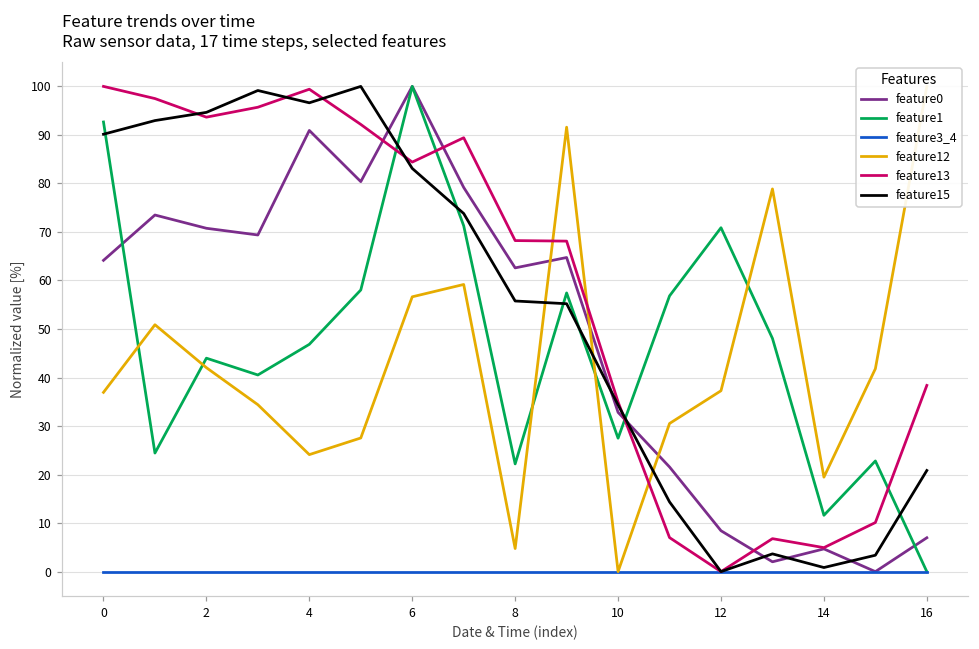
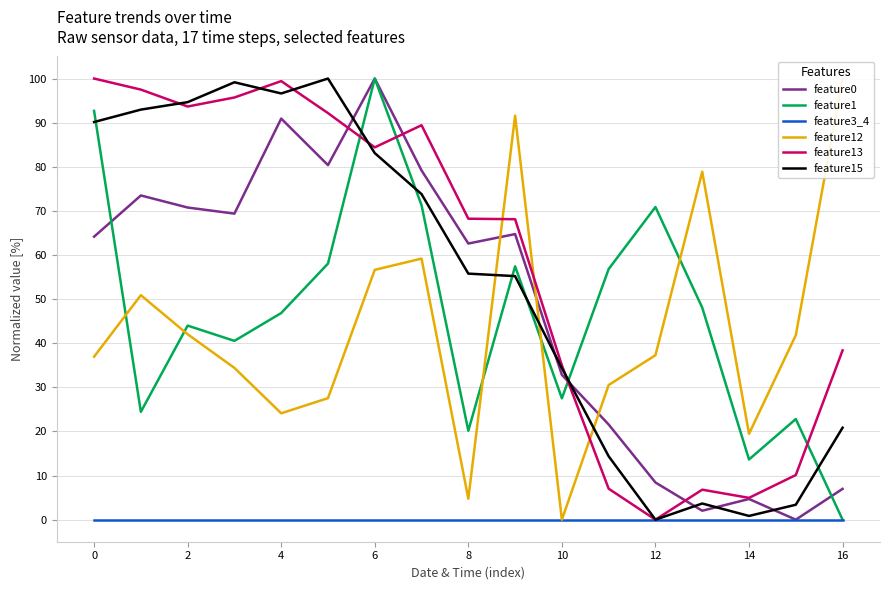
feature1, 8: 22 -> 20
feature1, 14: 12 -> 14
